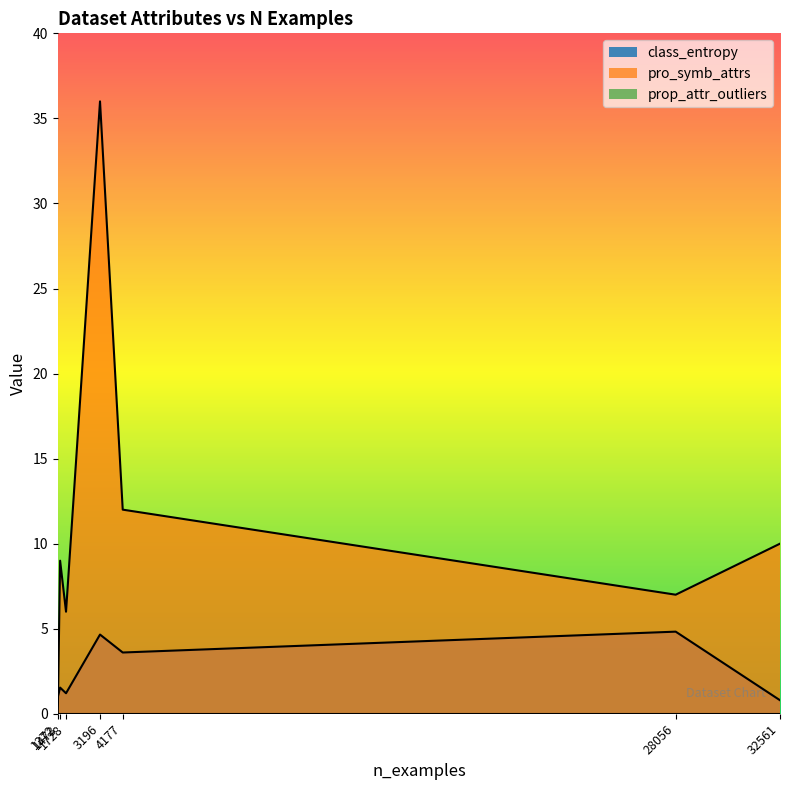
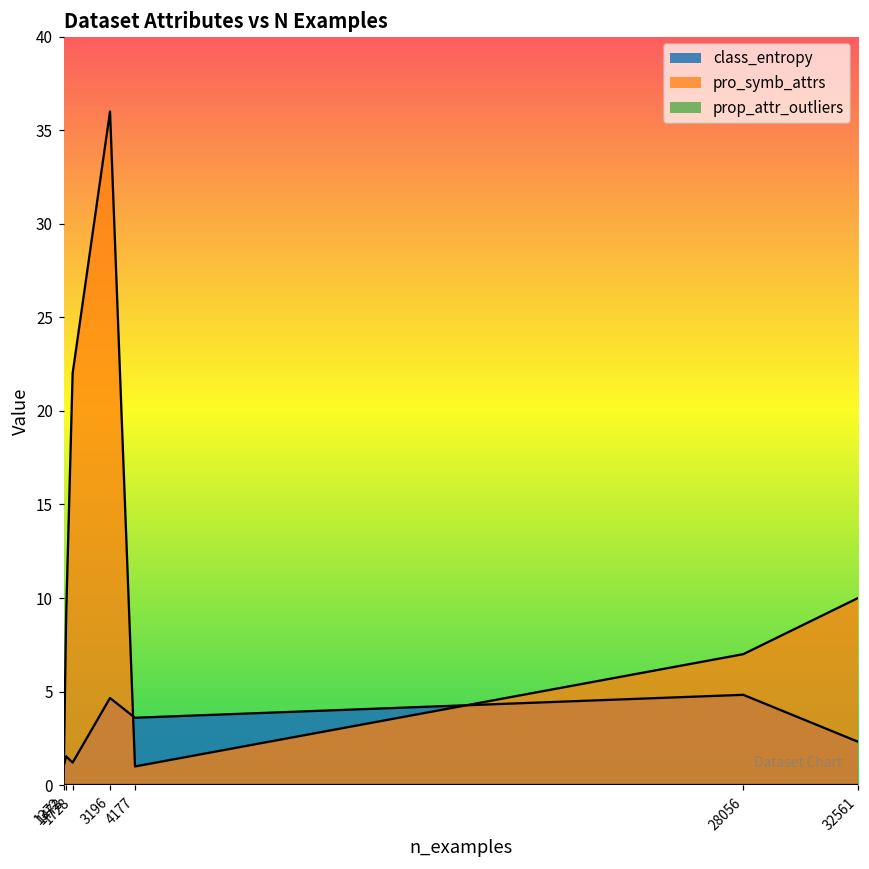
pro_symb_attrs, 1728: 6 -> 22
pro_symb_attrs, 4177: 12 -> 1
class_entropy, 32561: 0.8 -> 2.3
